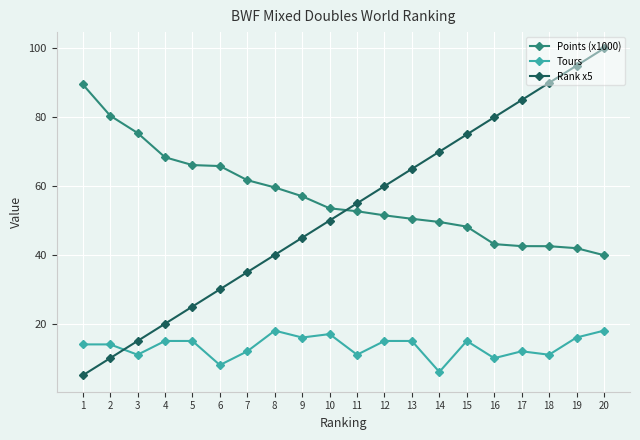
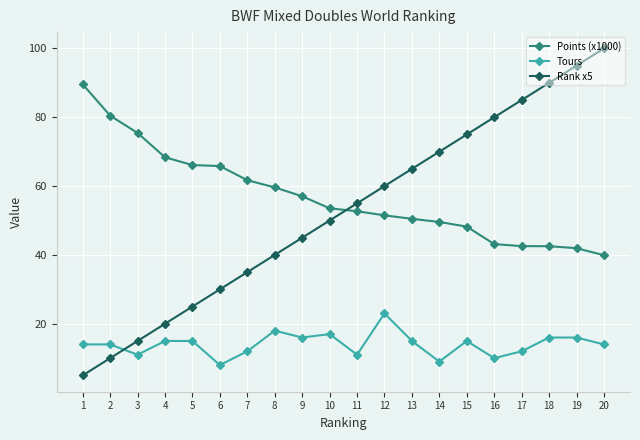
Tours, 12: 15 -> 23
Tours, 14: 6 -> 9
Tours, 18: 11 -> 16
Tours, 20: 18 -> 14
